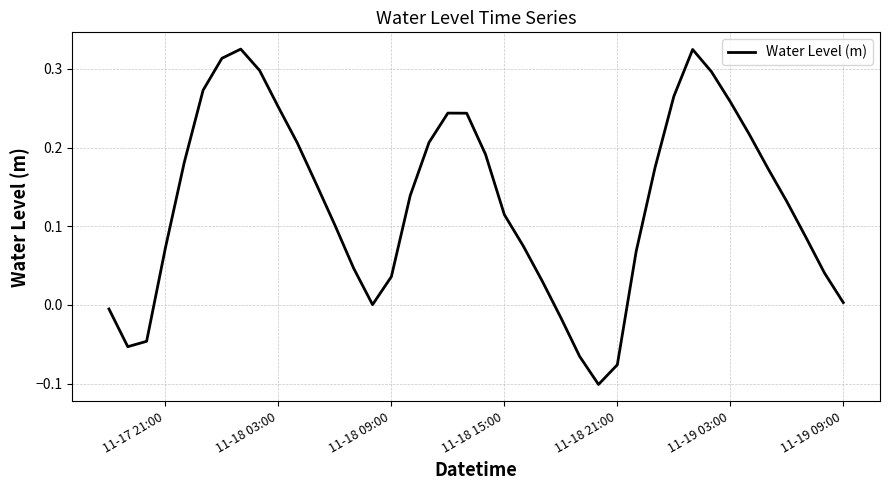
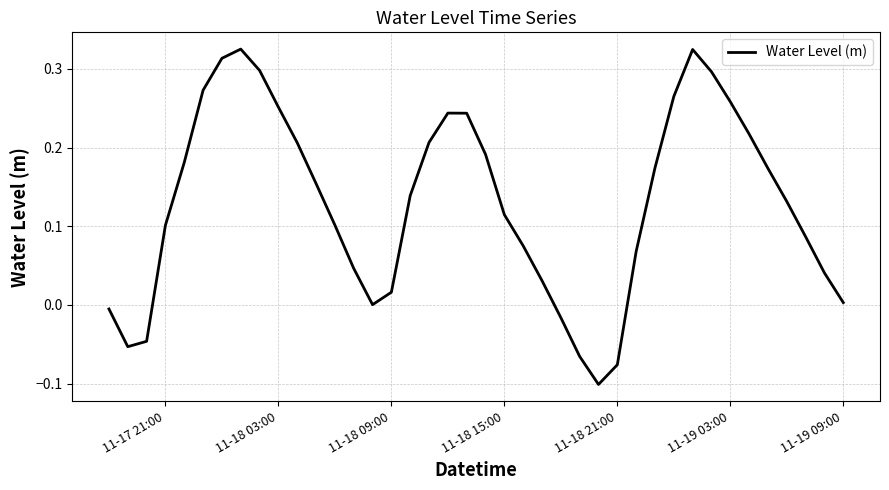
11-17 21:00: 0.07 -> 0.10
11-18 09:00: 0.04 -> 0.02
